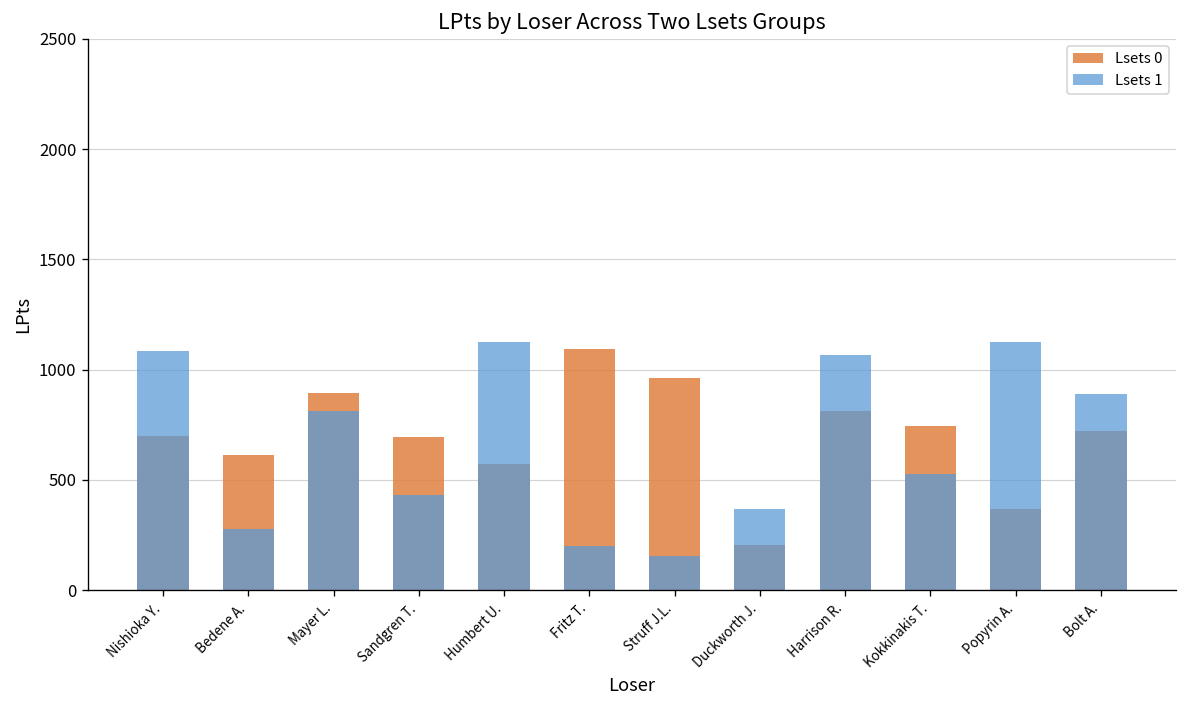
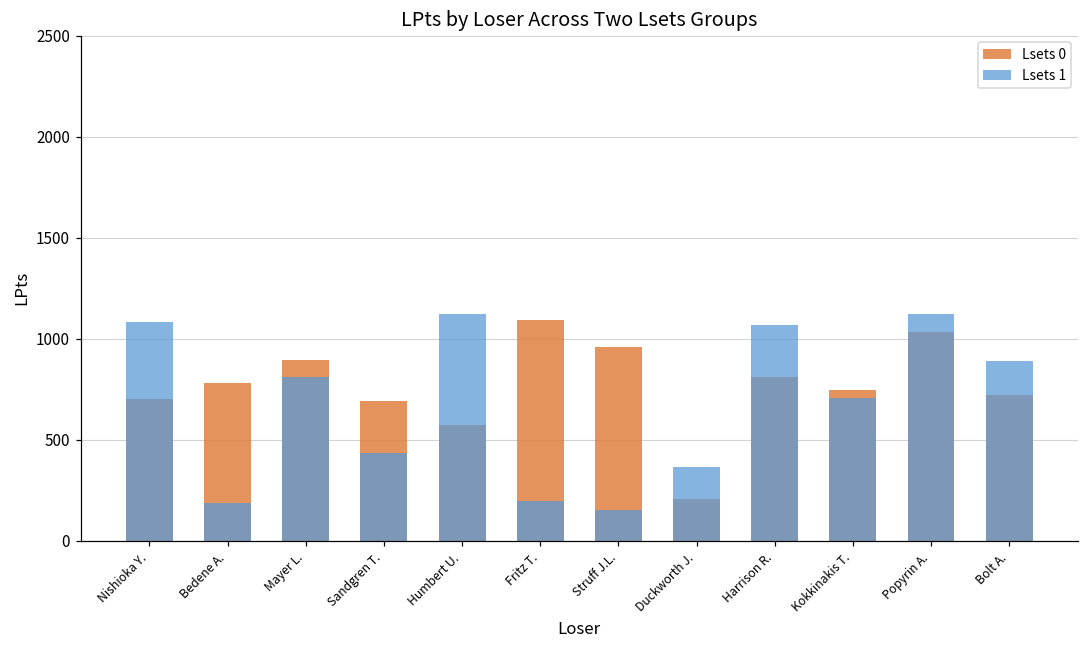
Lsets 0, Bedene A.: 610 -> 780
Lsets 1, Bedene A.: 280 -> 190
Lsets 1, Kokkinakis T.: 530 -> 710
Lsets 0, Popyrin A.: 370 -> 1030
